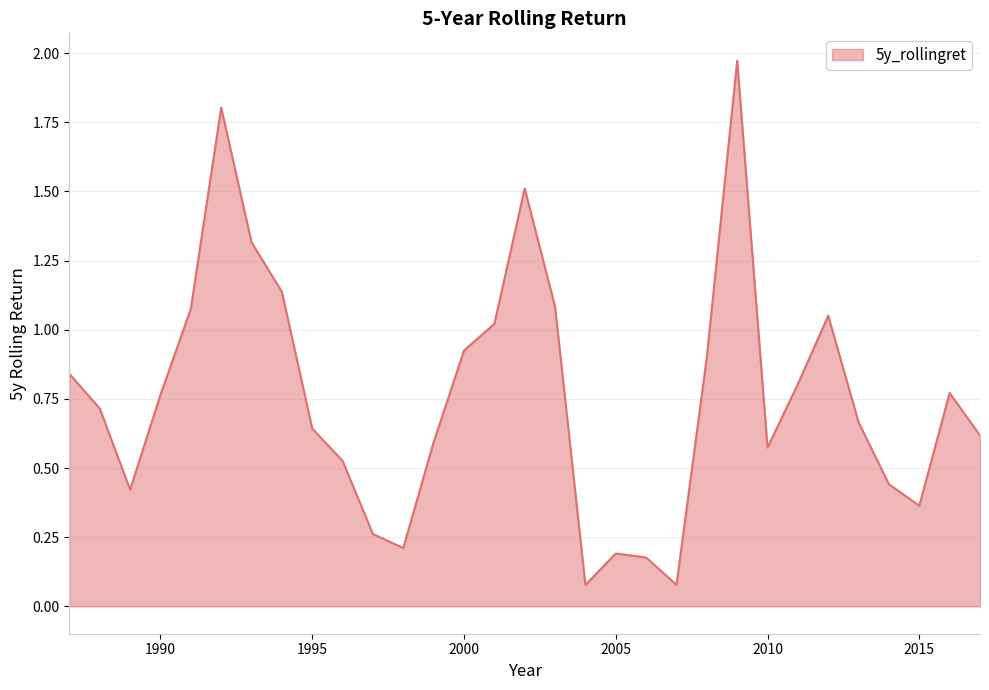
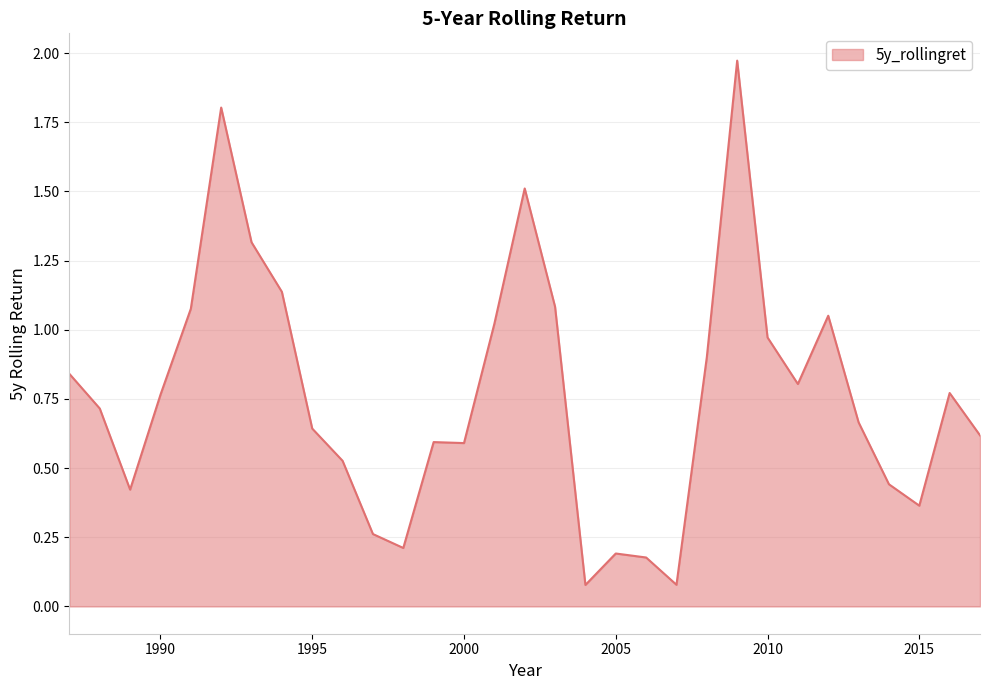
2000: 0.92 -> 0.59
2010: 0.57 -> 0.97
